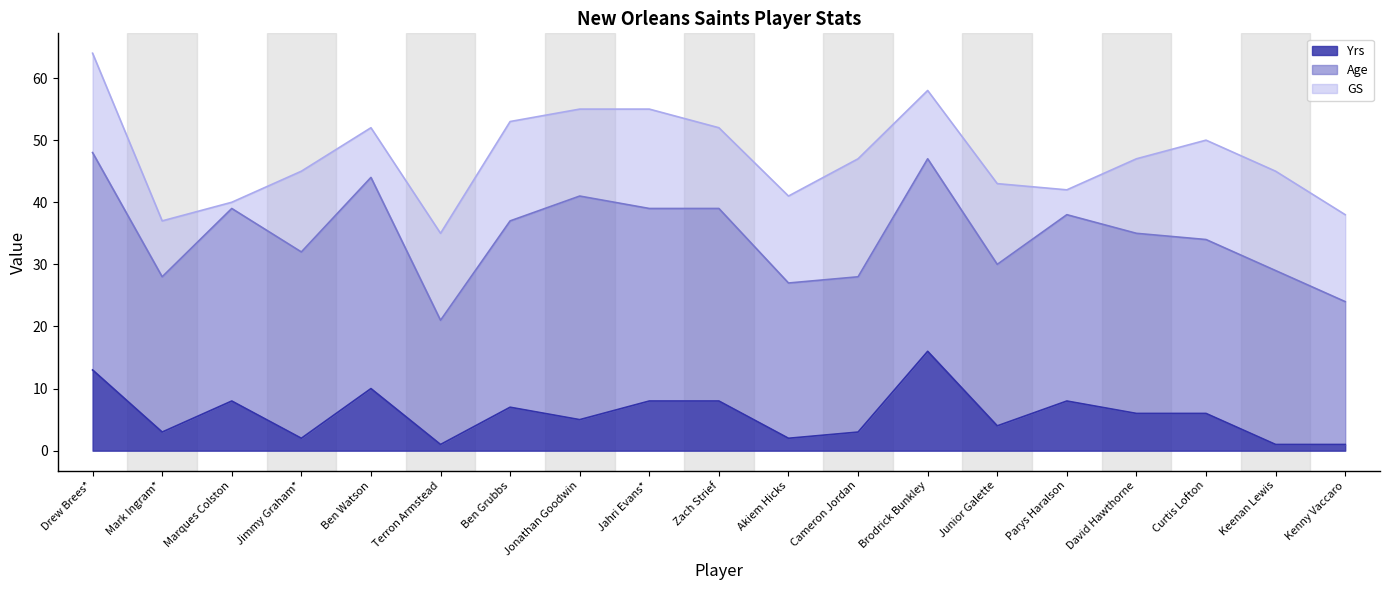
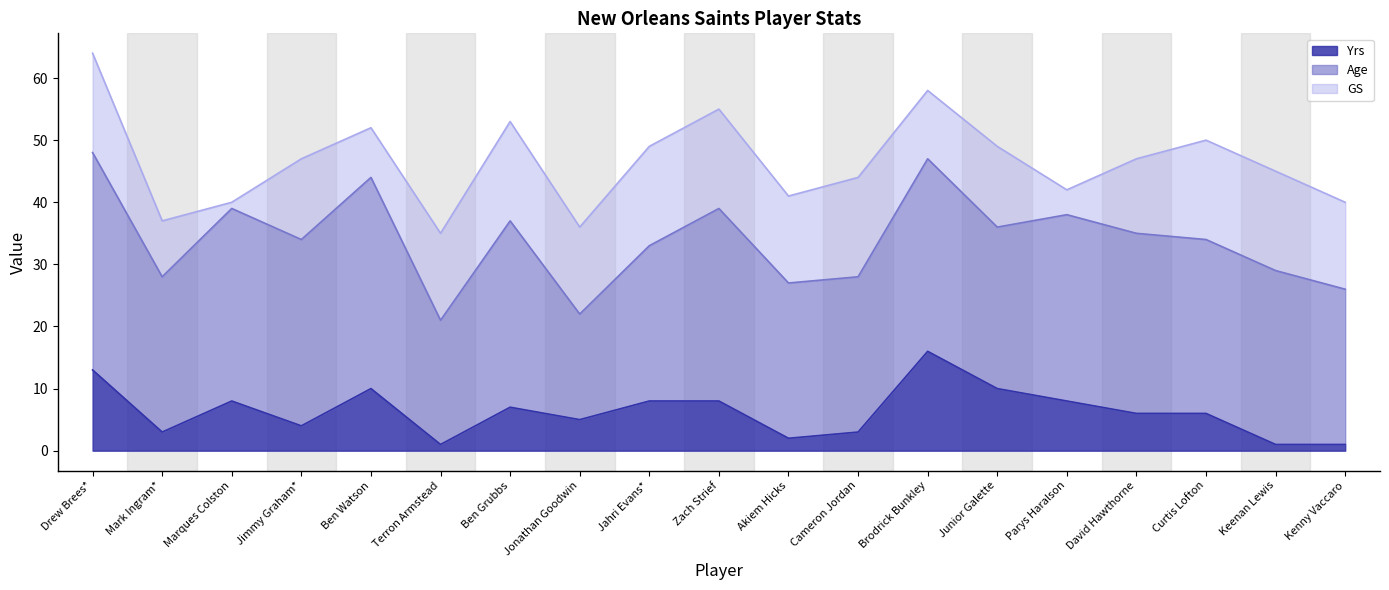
Yrs, Jimmy Graham*: 2 -> 4
Age, Jonathan Goodwin: 36 -> 17
Age, Jahri Evans*: 31 -> 25
GS, Zach Strief: 13 -> 16
GS, Cameron Jordan: 19 -> 16
Yrs, Junior Galette: 4 -> 10
Age, Kenny Vaccaro: 23 -> 25
